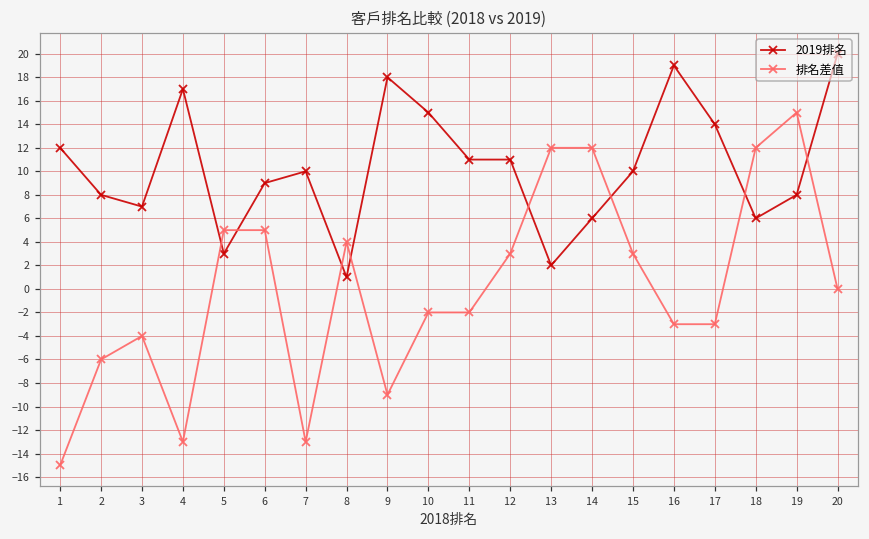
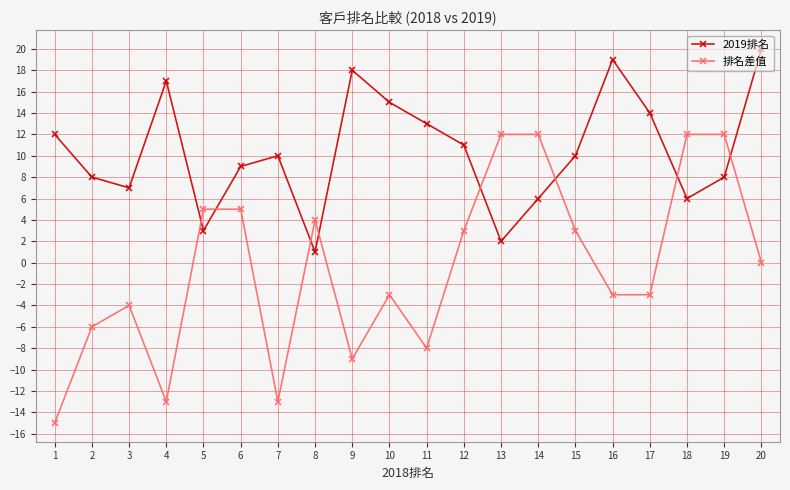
排名差值, 10: -2 -> -3
2019排名, 11: 11 -> 13
排名差值, 11: -2 -> -8
排名差值, 19: 15 -> 12
